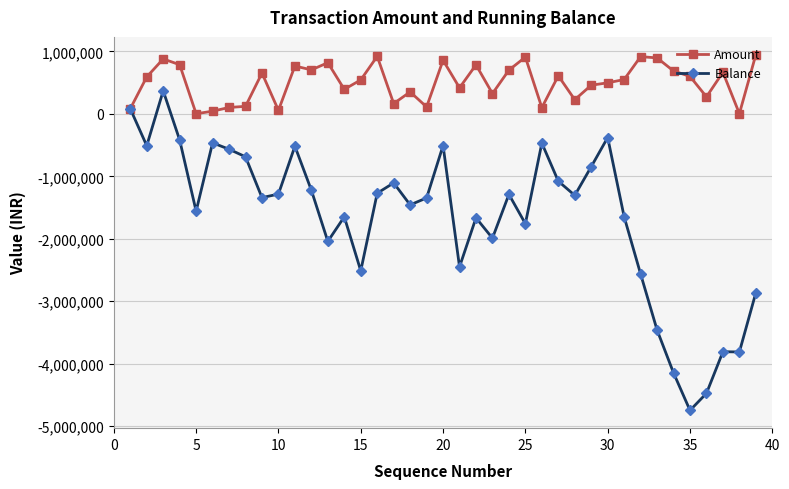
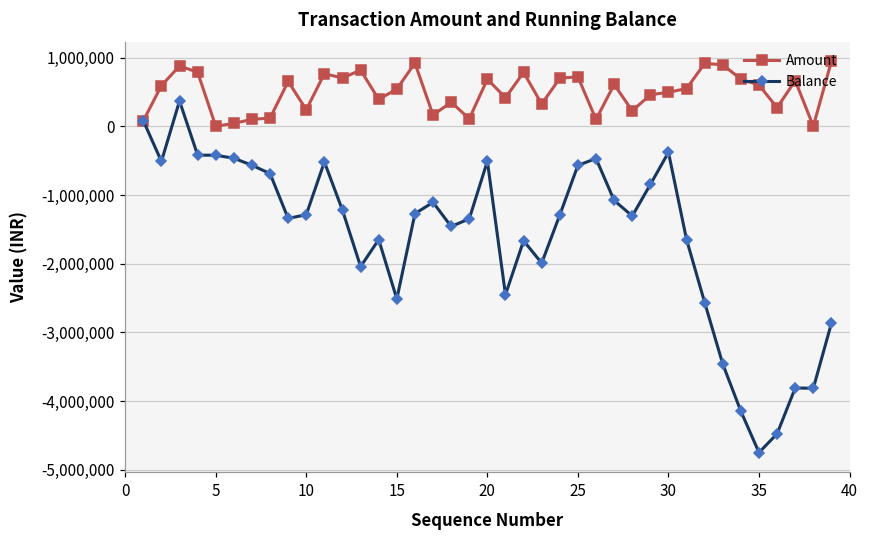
Balance, 5: -1,600,000 -> -400,000
Amount, 10: 100,000 -> 200,000
Amount, 20: 900,000 -> 700,000
Amount, 25: 900,000 -> 700,000
Balance, 25: -1,800,000 -> -600,000
